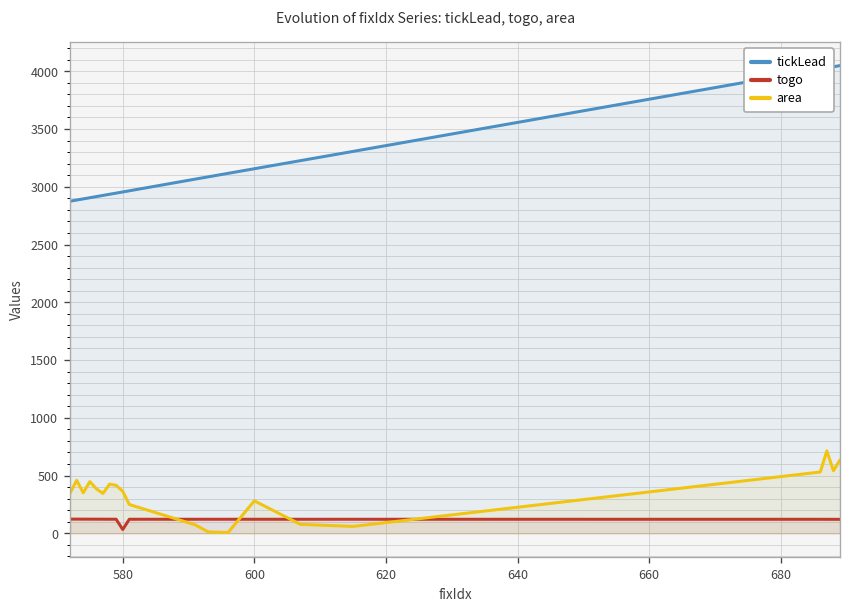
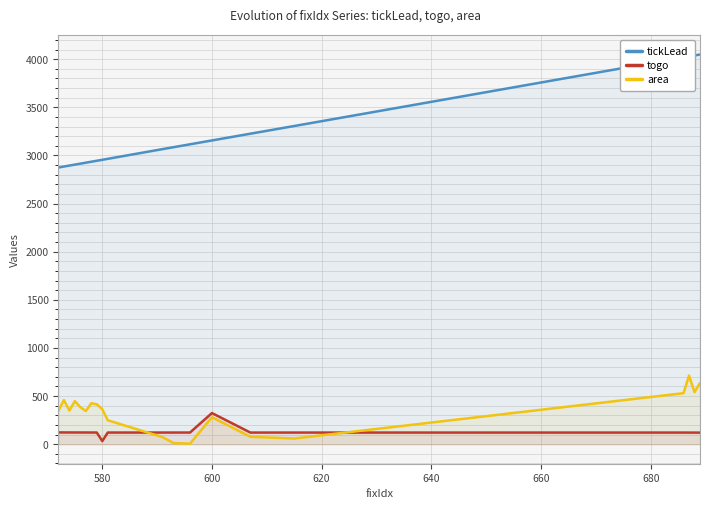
togo, 600: 100 -> 300
